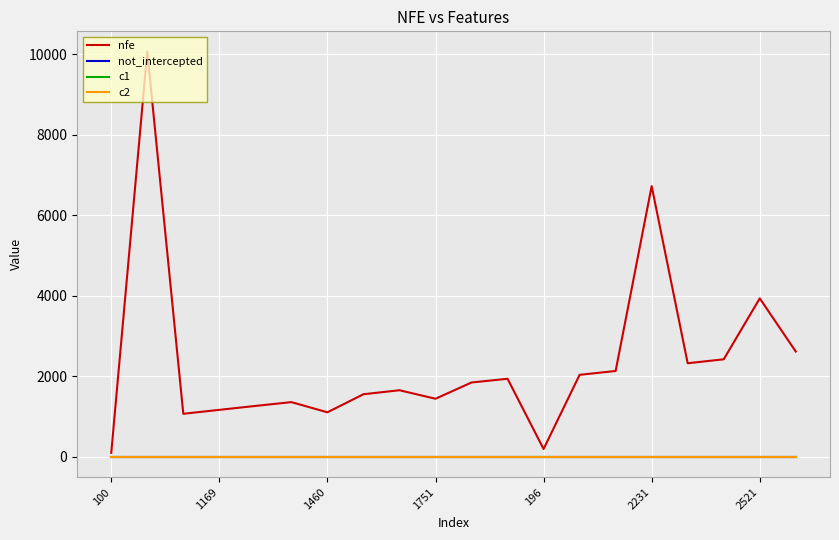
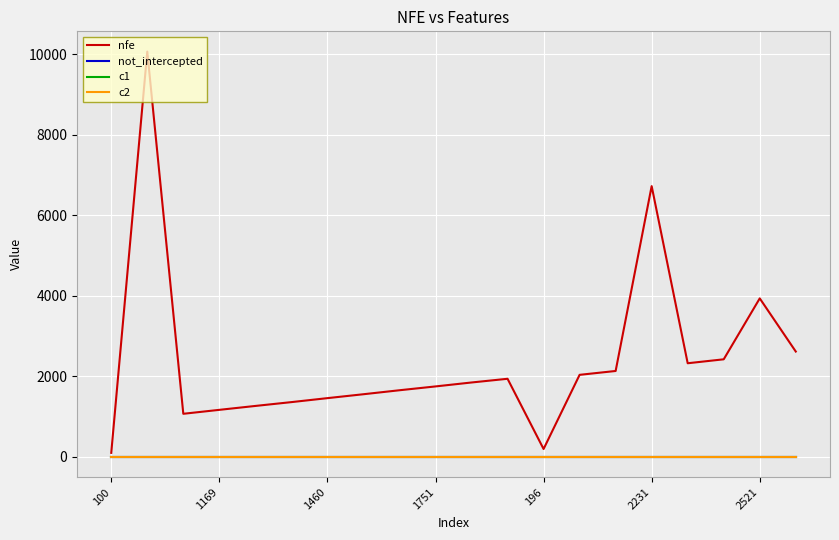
nfe, 1460: 1100 -> 1500
nfe, 1751: 1400 -> 1800
